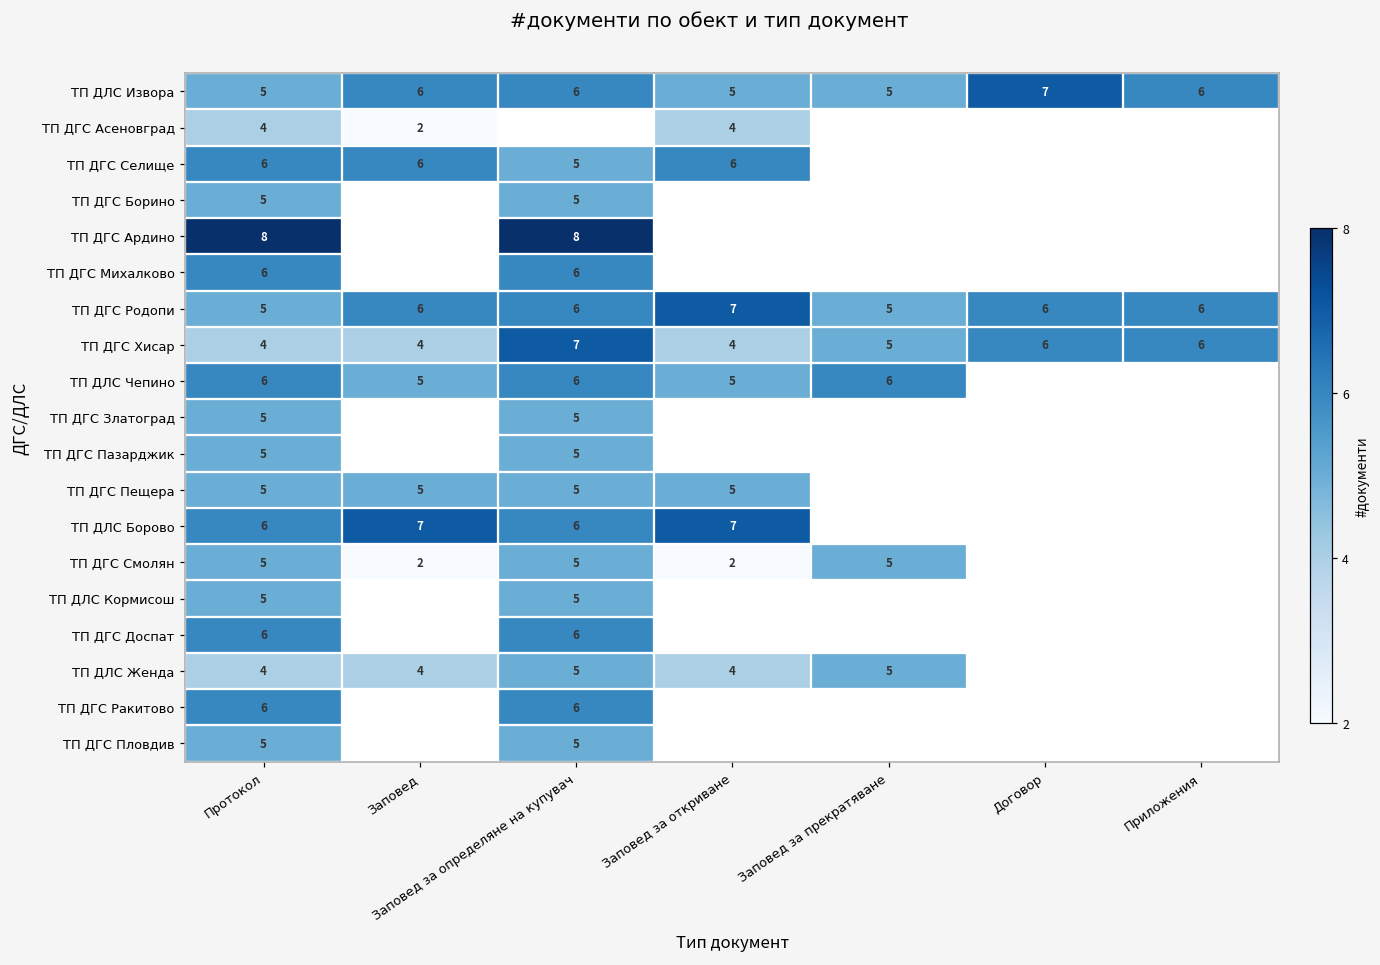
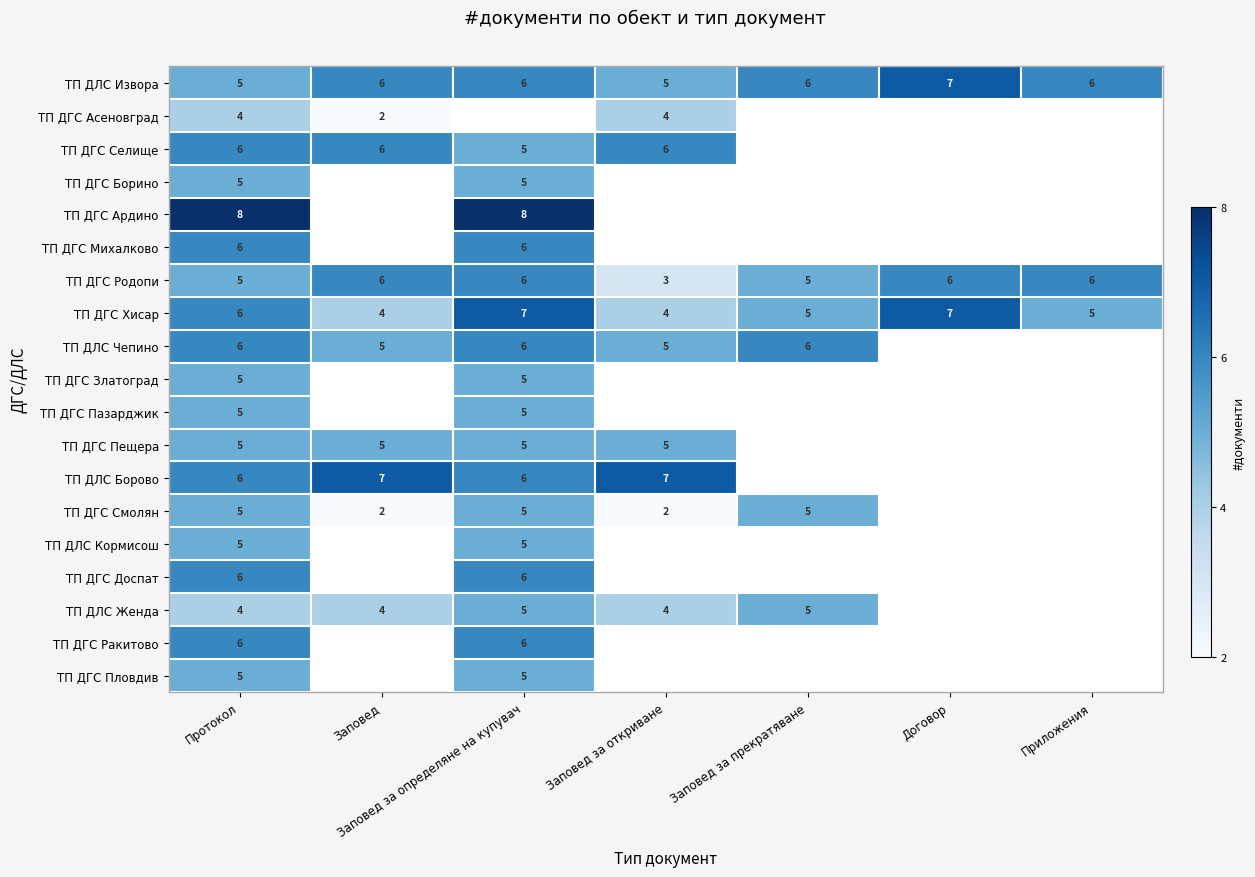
ТП ДЛС Извора, Заповед за прекратяване: 5 -> 6
ТП ДГС Родопи, Заповед за откриване: 7 -> 3
ТП ДГС Хисар, Протокол: 4 -> 6
ТП ДГС Хисар, Договор: 6 -> 7
ТП ДГС Хисар, Приложения: 6 -> 5
